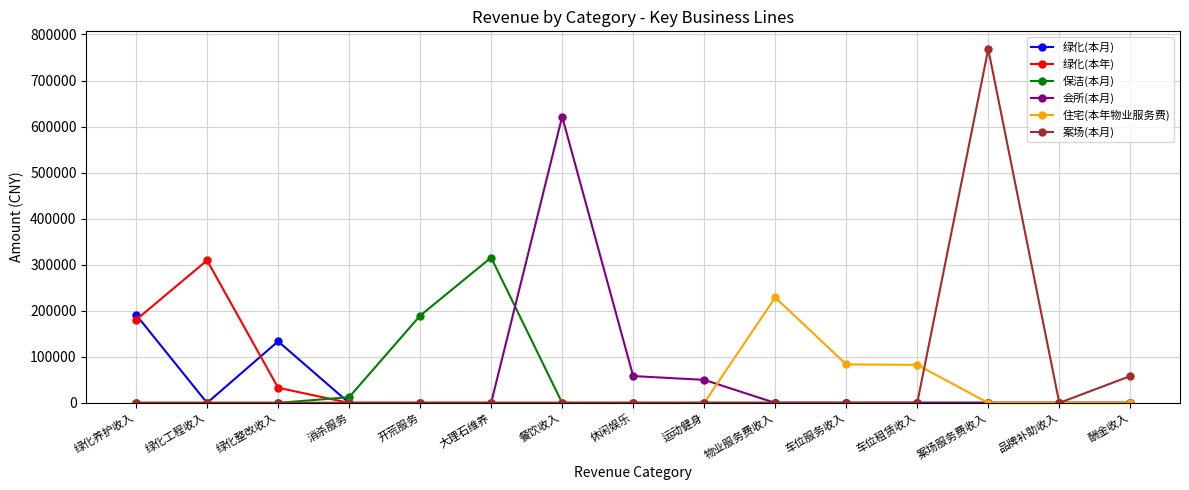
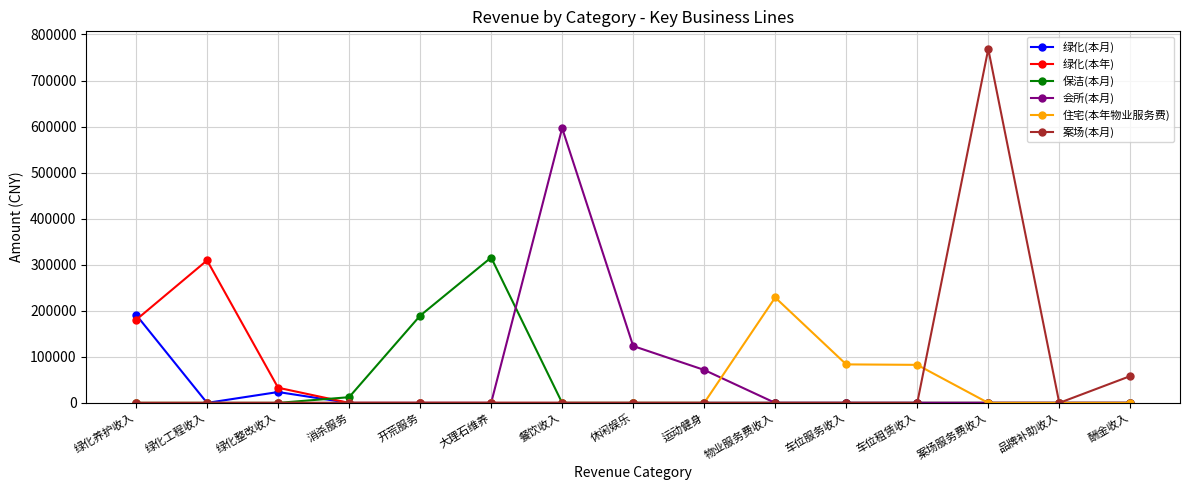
绿化(本月), 绿化整改收入: 130000 -> 20000
会所(本月), 餐饮收入: 620000 -> 600000
会所(本月), 休闲娱乐: 60000 -> 120000
会所(本月), 运动健身: 50000 -> 70000
